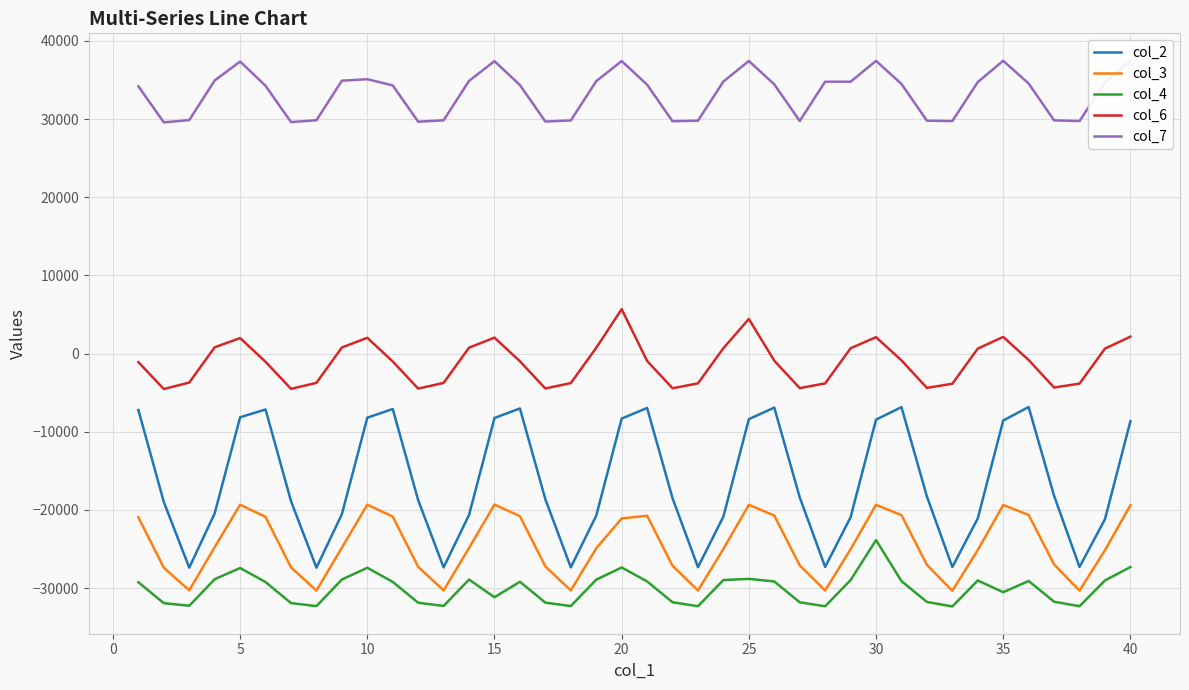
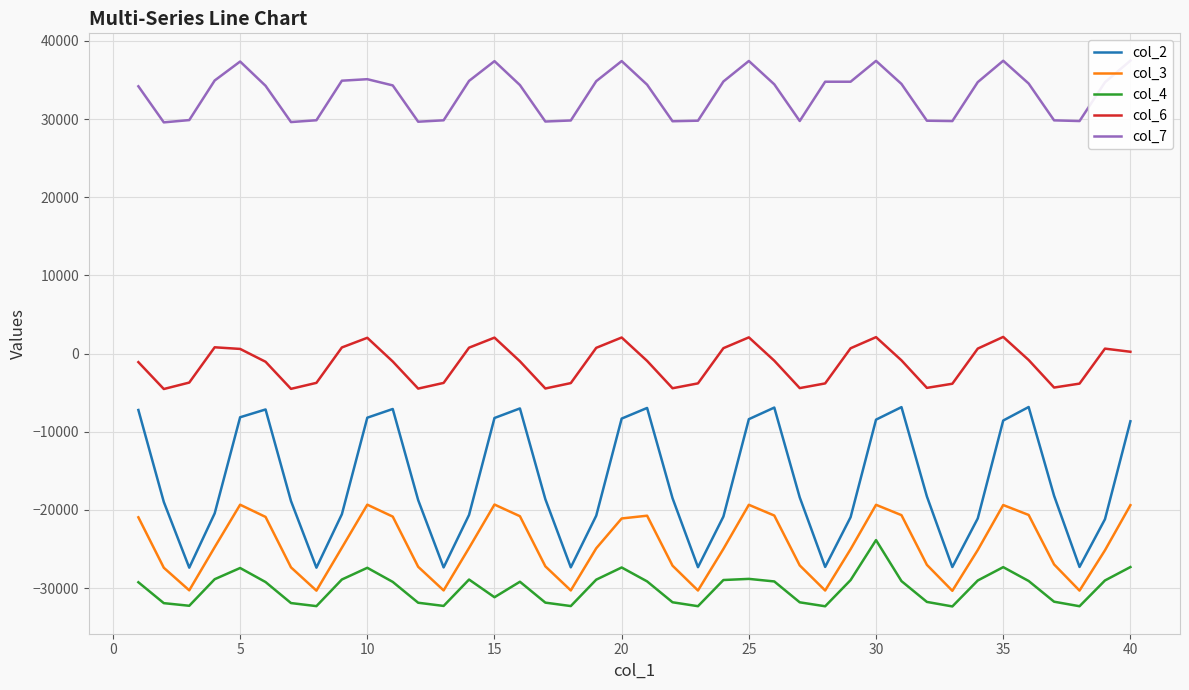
col_6, 5: 2000 -> 1000
col_6, 20: 6000 -> 2000
col_6, 25: 4000 -> 2000
col_4, 35: -31000 -> -27000
col_6, 40: 2000 -> 0
